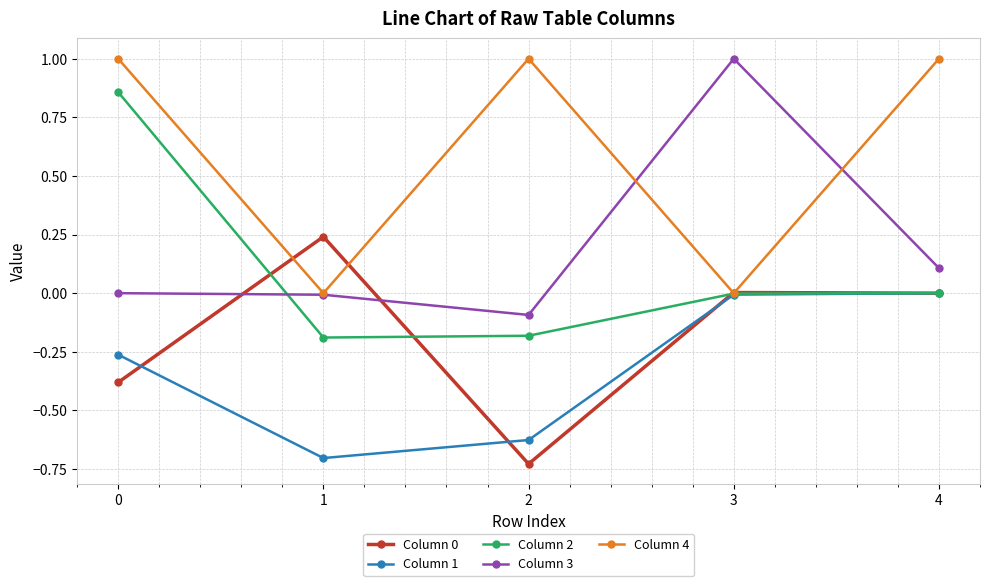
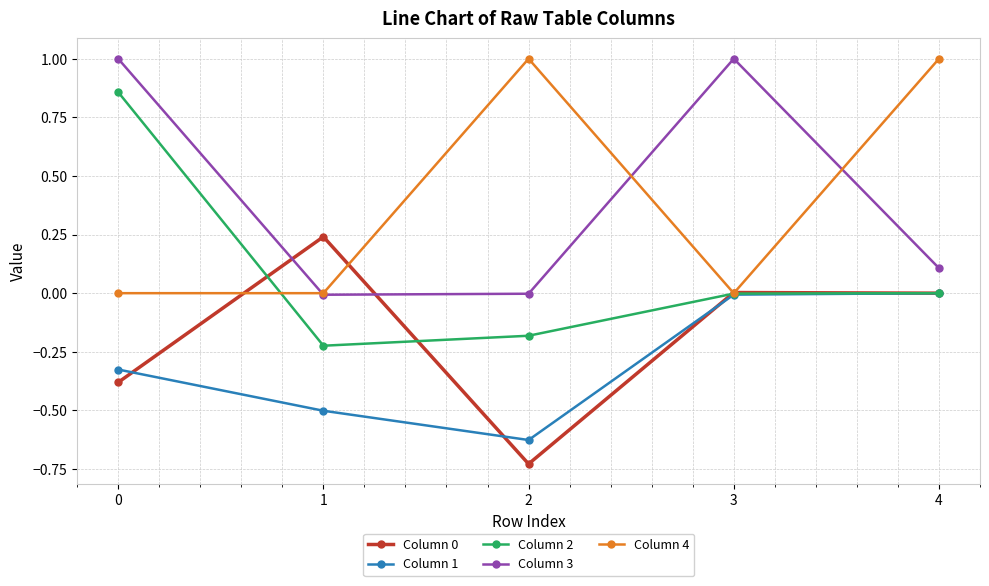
Column 1, 0: -0.26 -> -0.33
Column 3, 0: 0 -> 1
Column 4, 0: 1 -> 0
Column 1, 1: -0.70 -> -0.50
Column 2, 1: -0.19 -> -0.22
Column 3, 2: -0.09 -> 0.00
